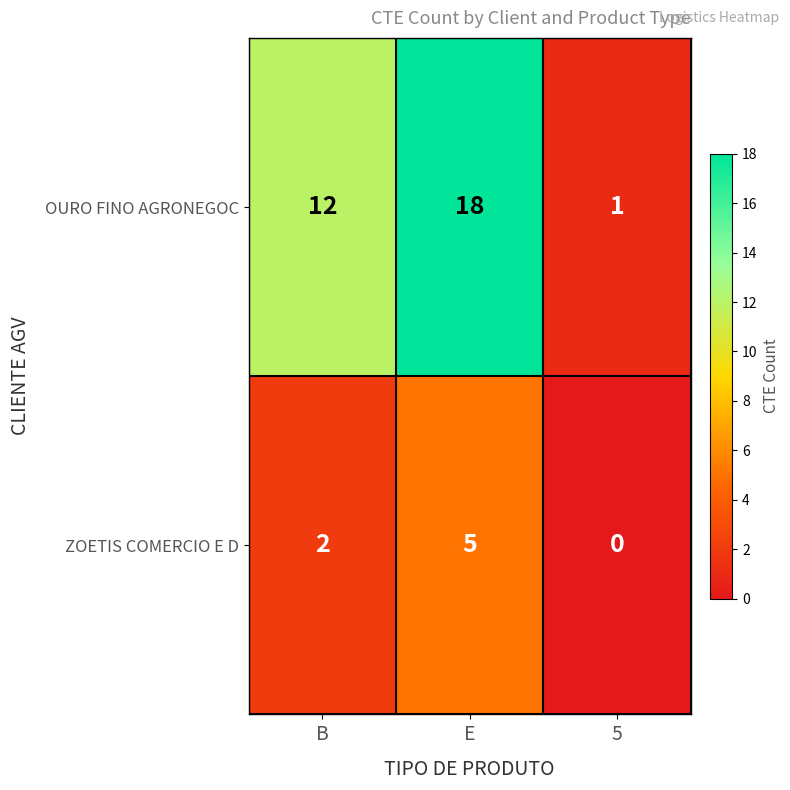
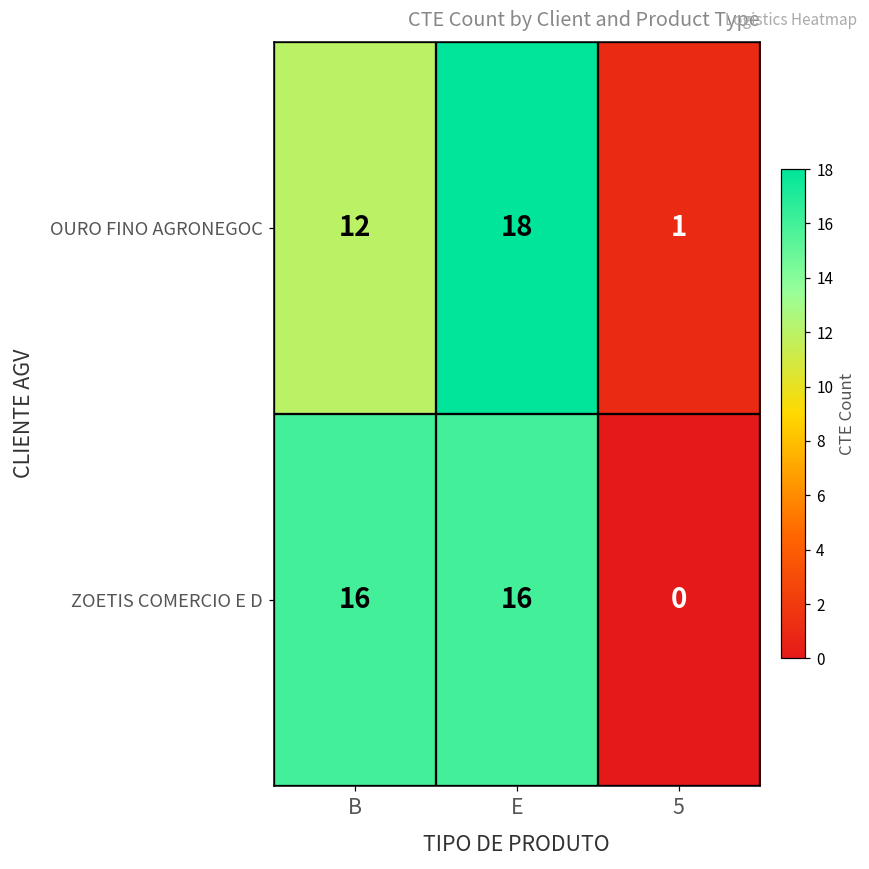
ZOETIS COMERCIO E D, B: 2 -> 16
ZOETIS COMERCIO E D, E: 5 -> 16
